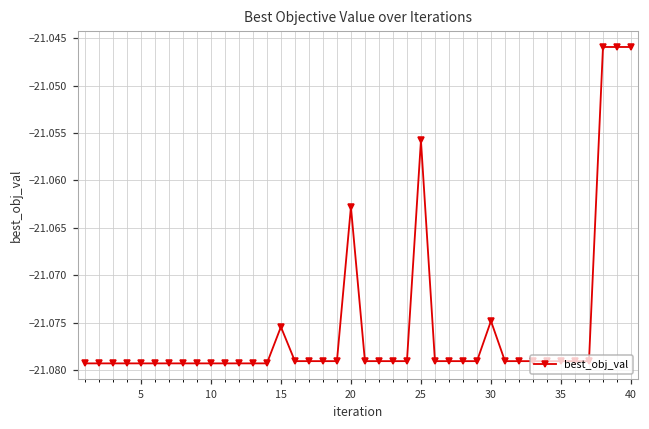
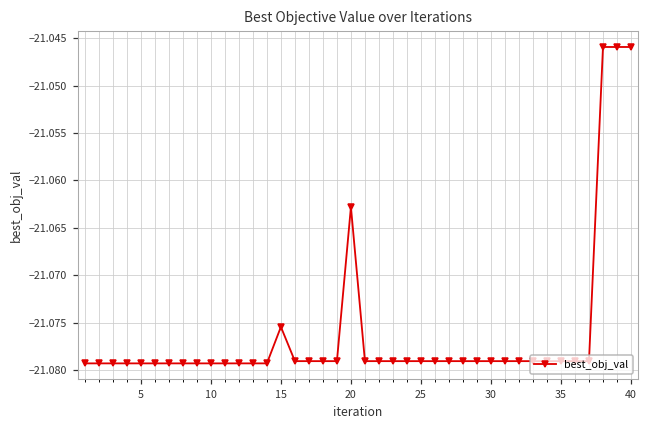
25: -21.056 -> -21.079
30: -21.075 -> -21.079
